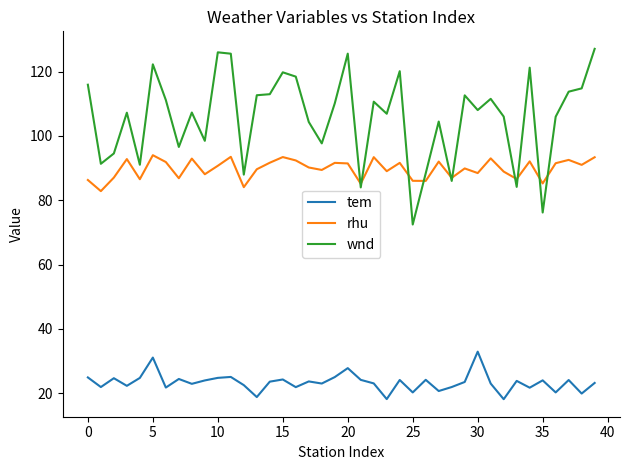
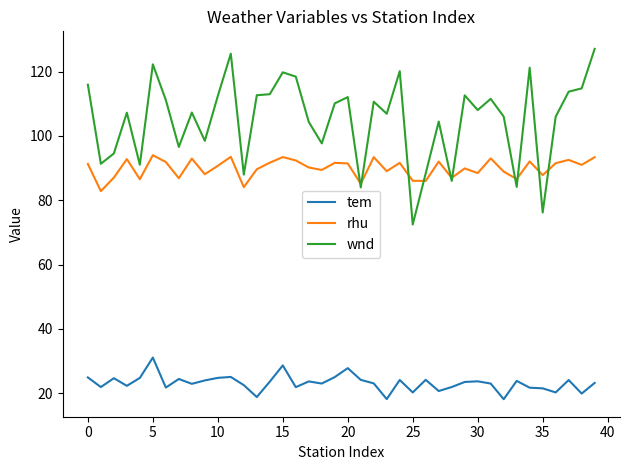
rhu, 0: 86 -> 91
wnd, 10: 126 -> 112
tem, 15: 24 -> 29
wnd, 20: 126 -> 112
tem, 30: 33 -> 24
tem, 35: 24 -> 22
rhu, 35: 85 -> 88
